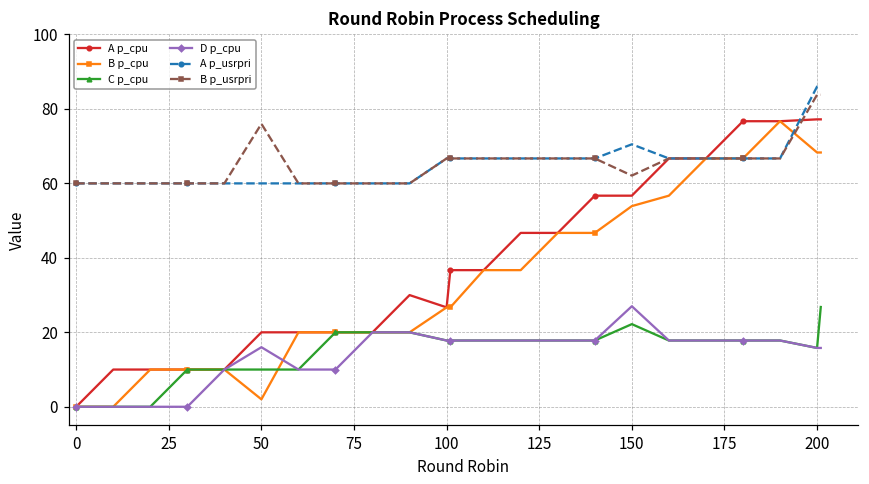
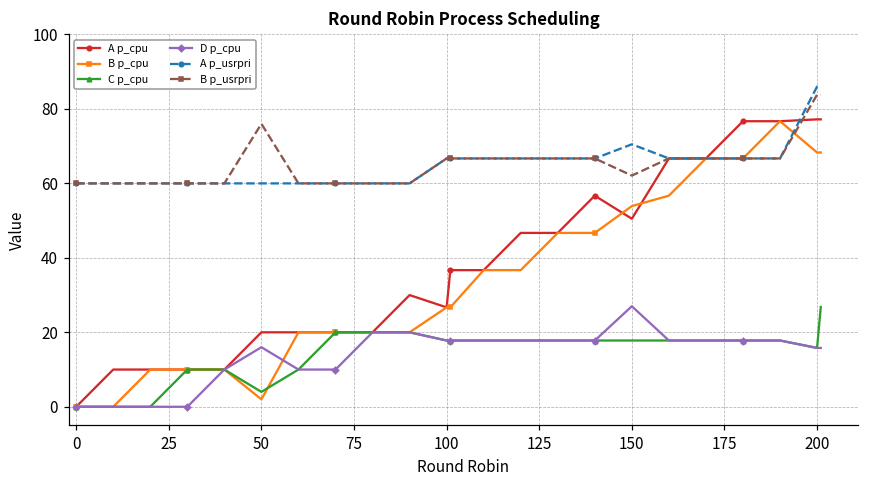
C p_cpu, 50: 10 -> 4
A p_cpu, 150: 57 -> 51
C p_cpu, 150: 22 -> 18
